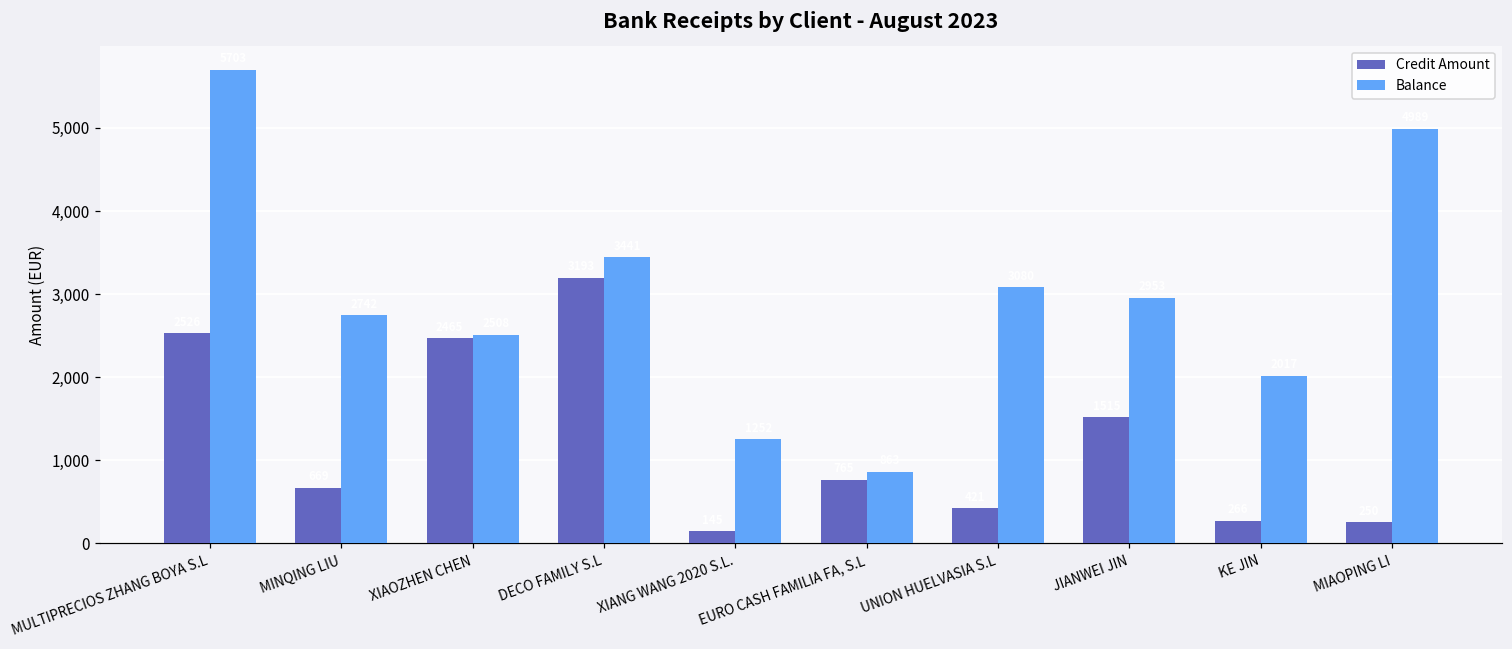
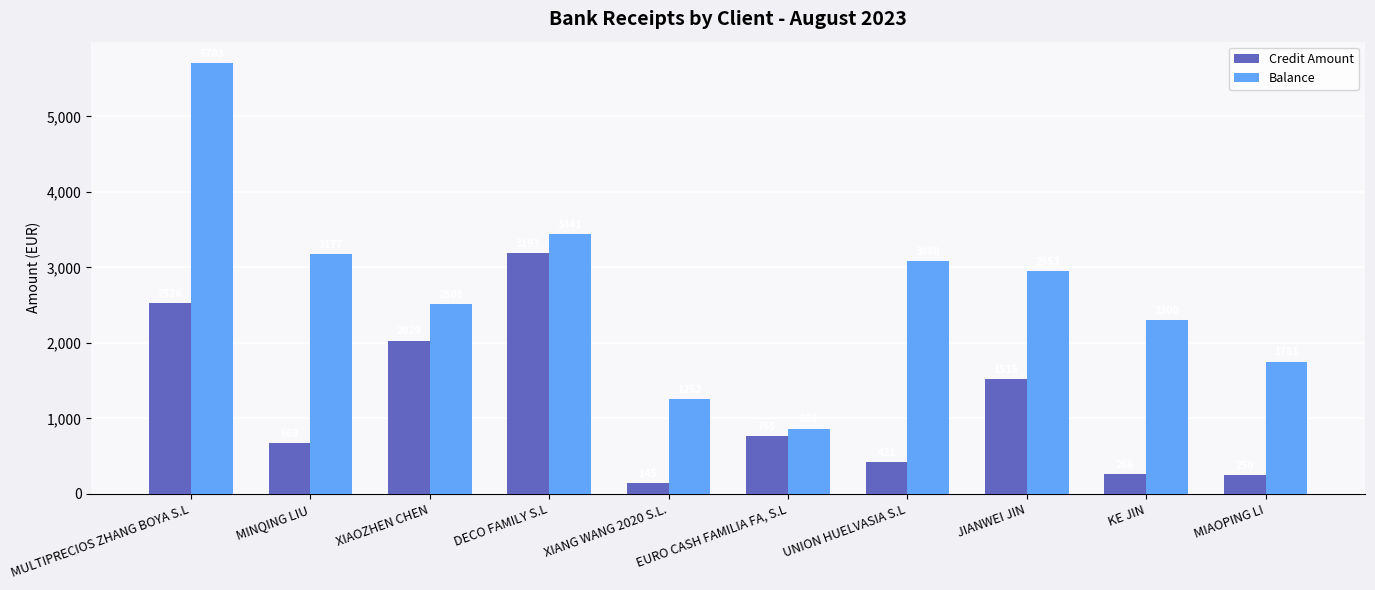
Balance, MINQING LIU: 2,700 -> 3,200
Credit Amount, XIAOZHEN CHEN: 2,500 -> 2,000
Balance, KE JIN: 2,000 -> 2,300
Balance, MIAOPING LI: 5,000 -> 1,800
